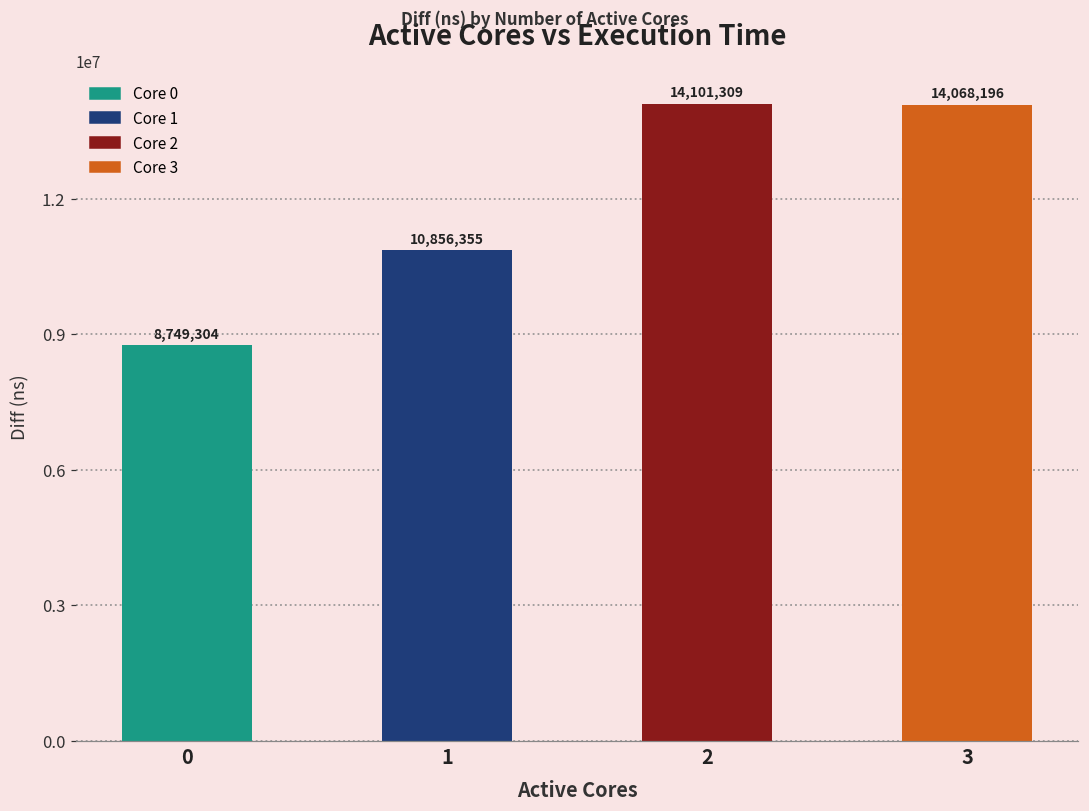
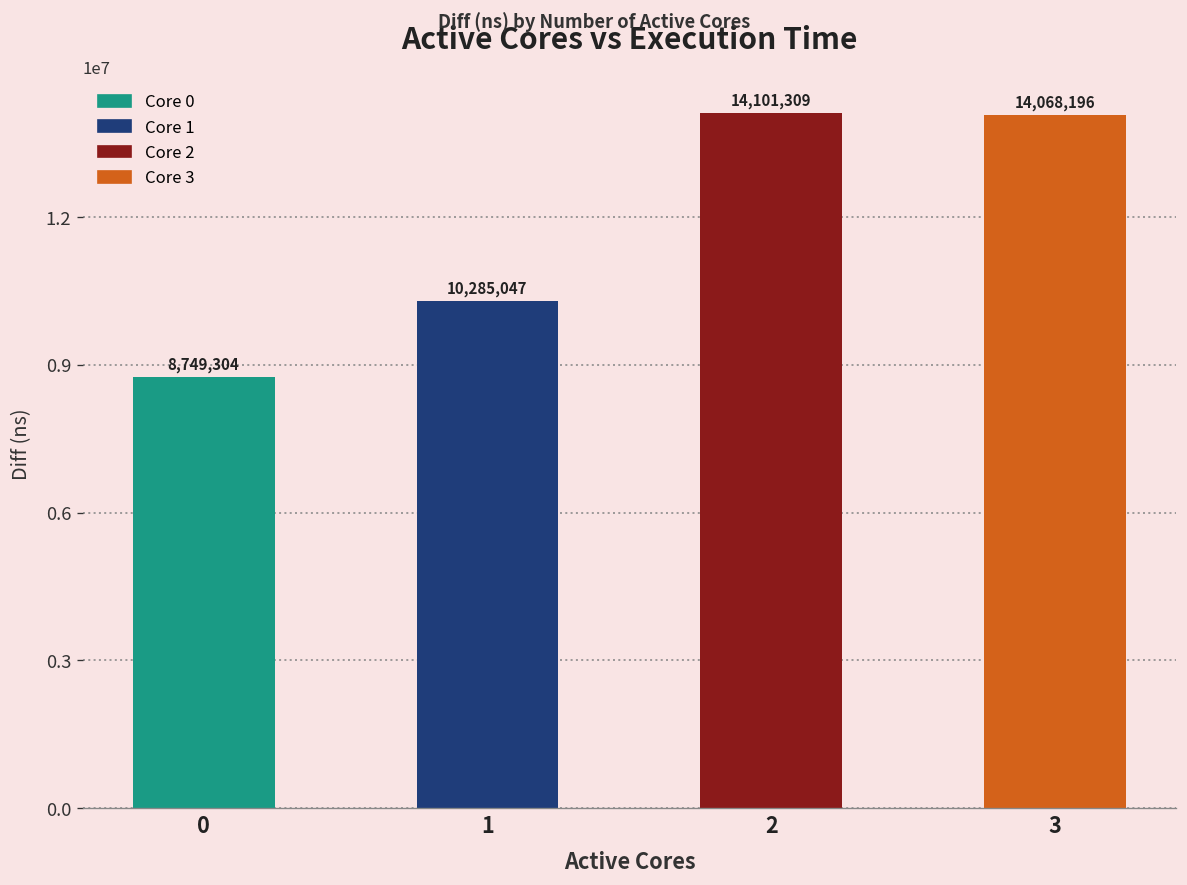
1: 10,856,355 -> 10,285,047
